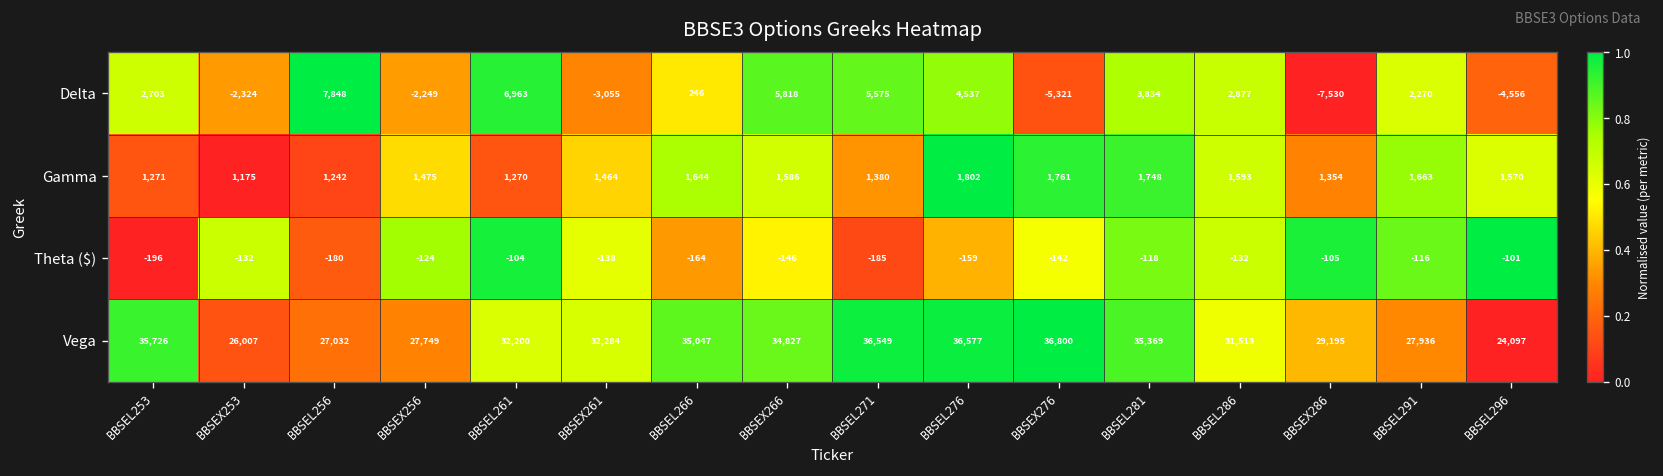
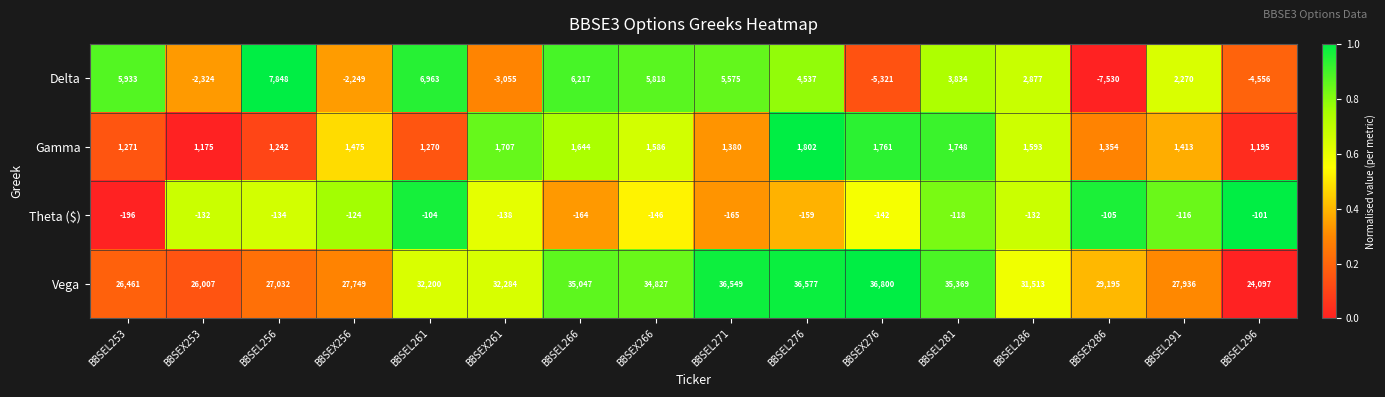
Delta, BBSEL253: 2,703 -> 5,933
Delta, BBSEL266: 246 -> 6,217
Gamma, BBSEX261: 1,464 -> 1,707
Gamma, BBSEL291: 1,663 -> 1,413
Gamma, BBSEL296: 1,570 -> 1,195
Theta ($), BBSEL256: -180 -> -134
Theta ($), BBSEL271: -185 -> -165
Vega, BBSEL253: 35,726 -> 26,461
